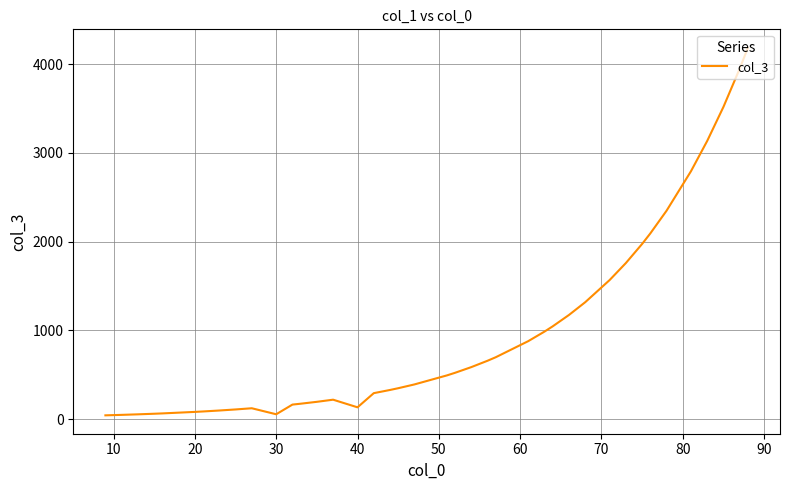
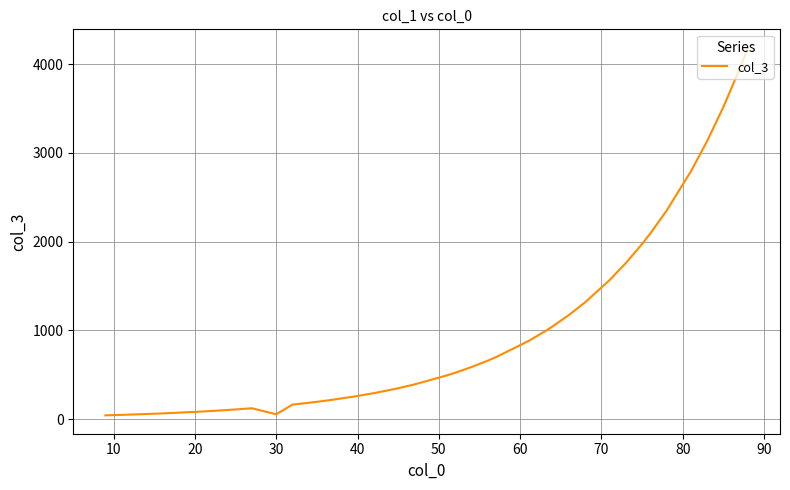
40: 100 -> 300
